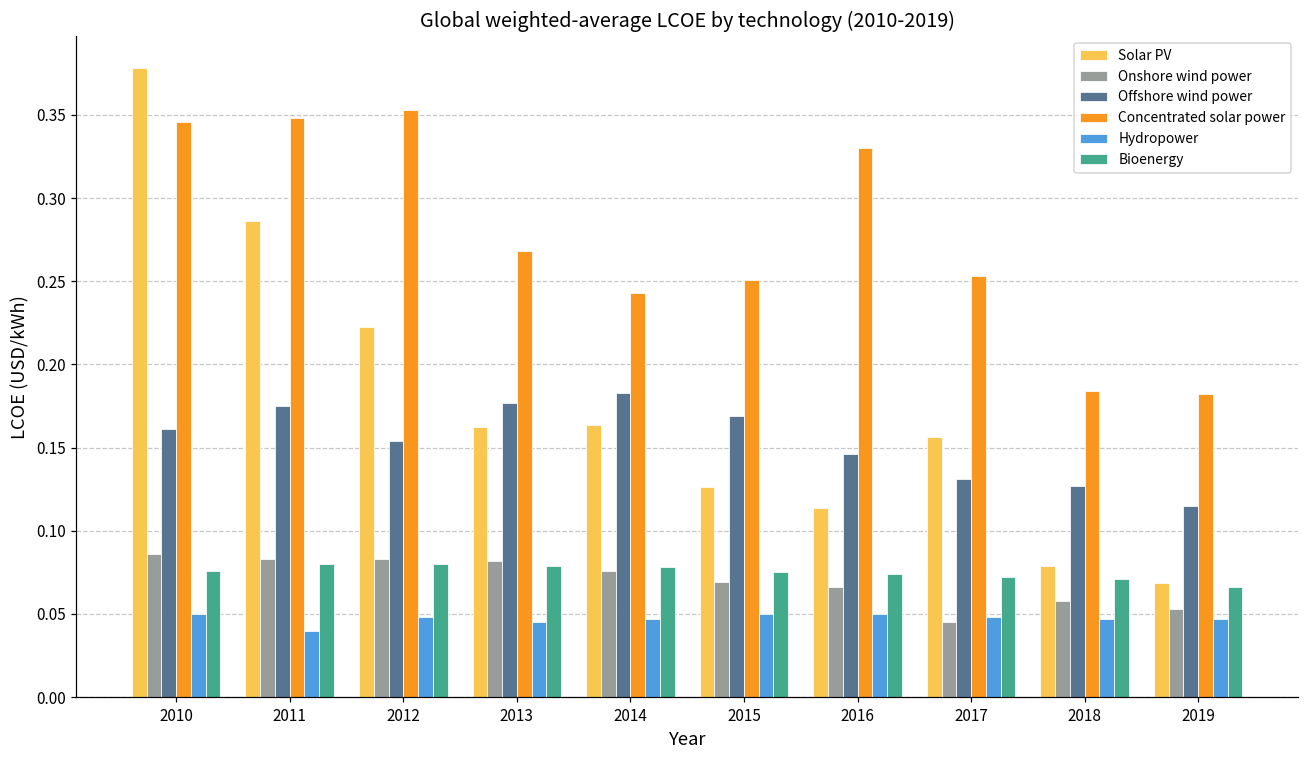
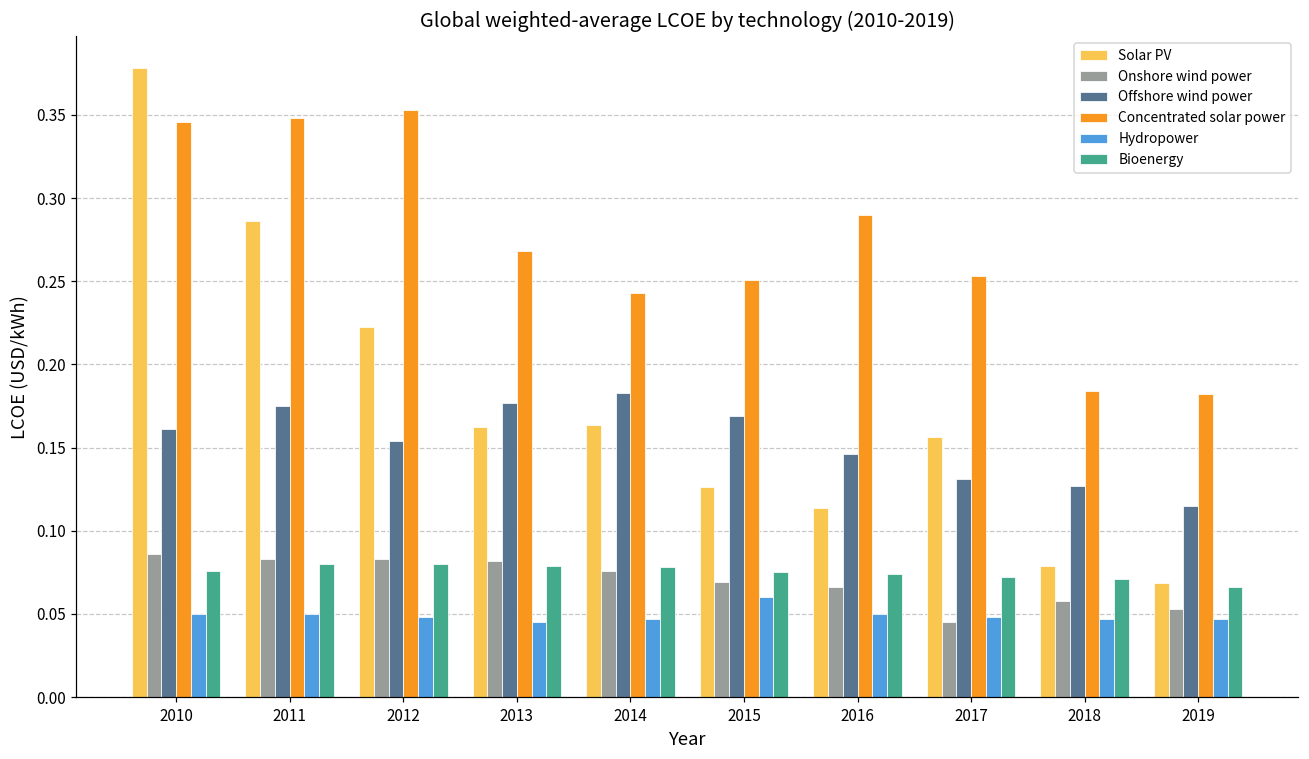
Hydropower, 2011: 0.04 -> 0.05
Hydropower, 2015: 0.05 -> 0.06
Concentrated solar power, 2016: 0.33 -> 0.29
